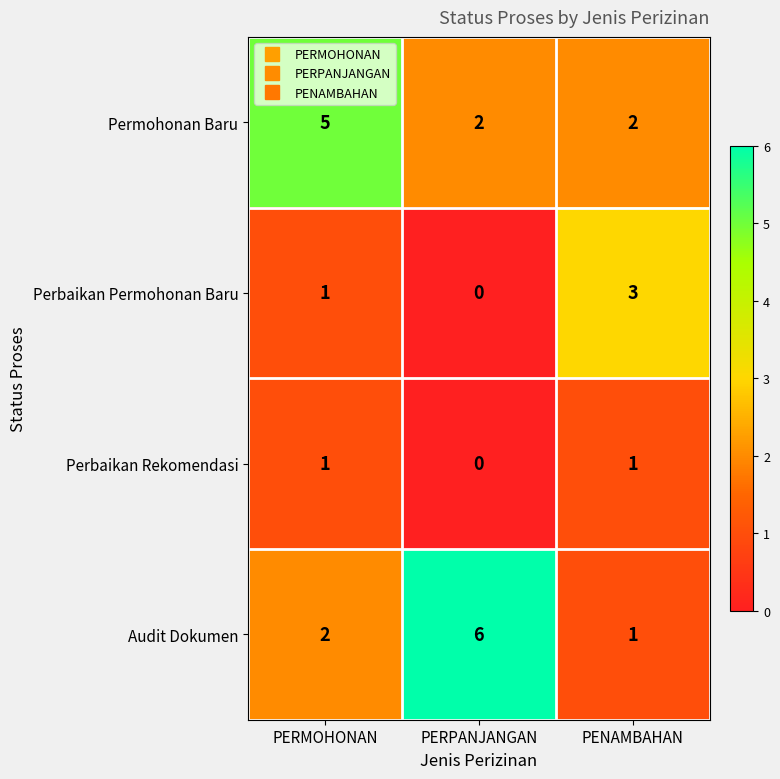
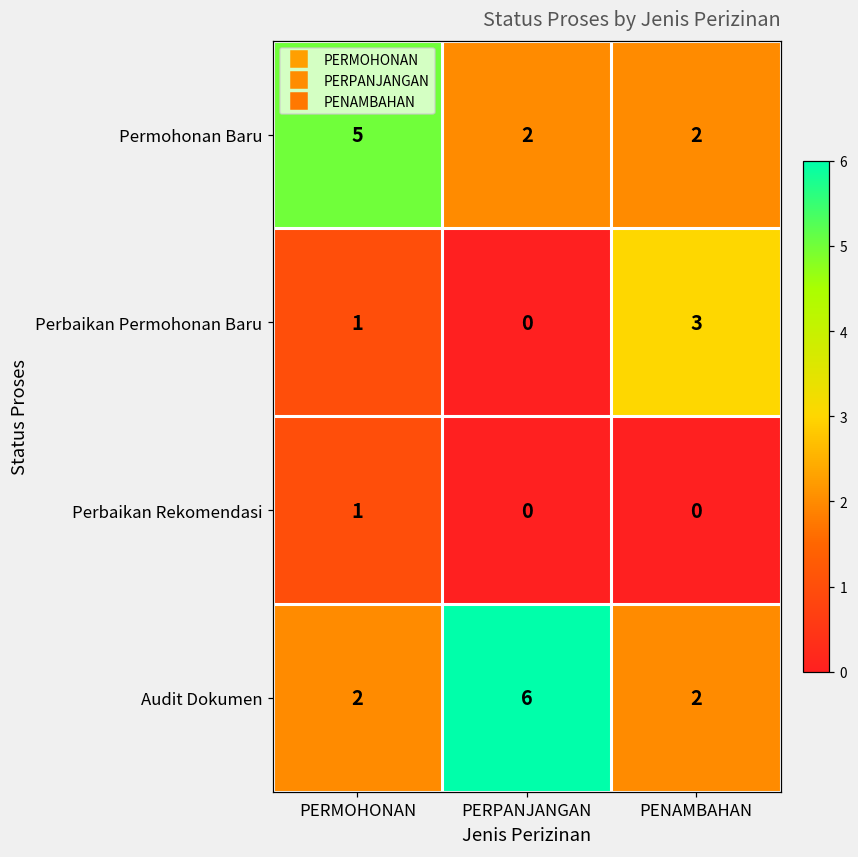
Perbaikan Rekomendasi, PENAMBAHAN: 1 -> 0
Audit Dokumen, PENAMBAHAN: 1 -> 2
